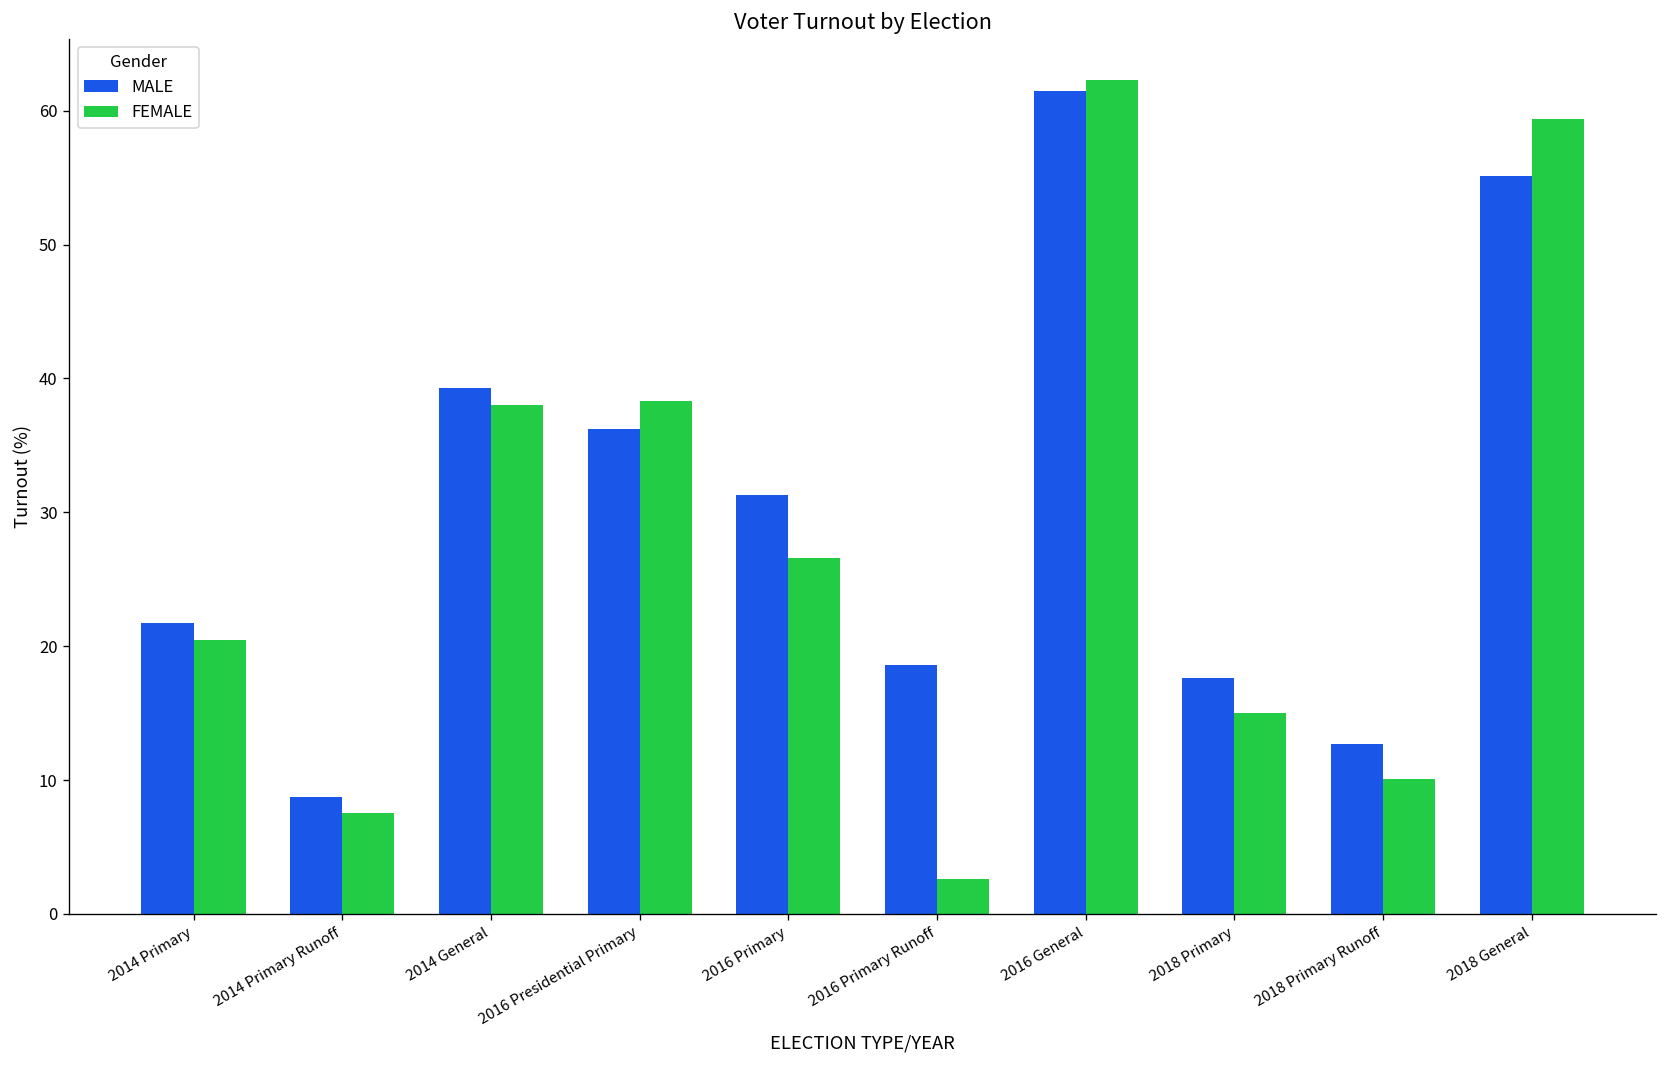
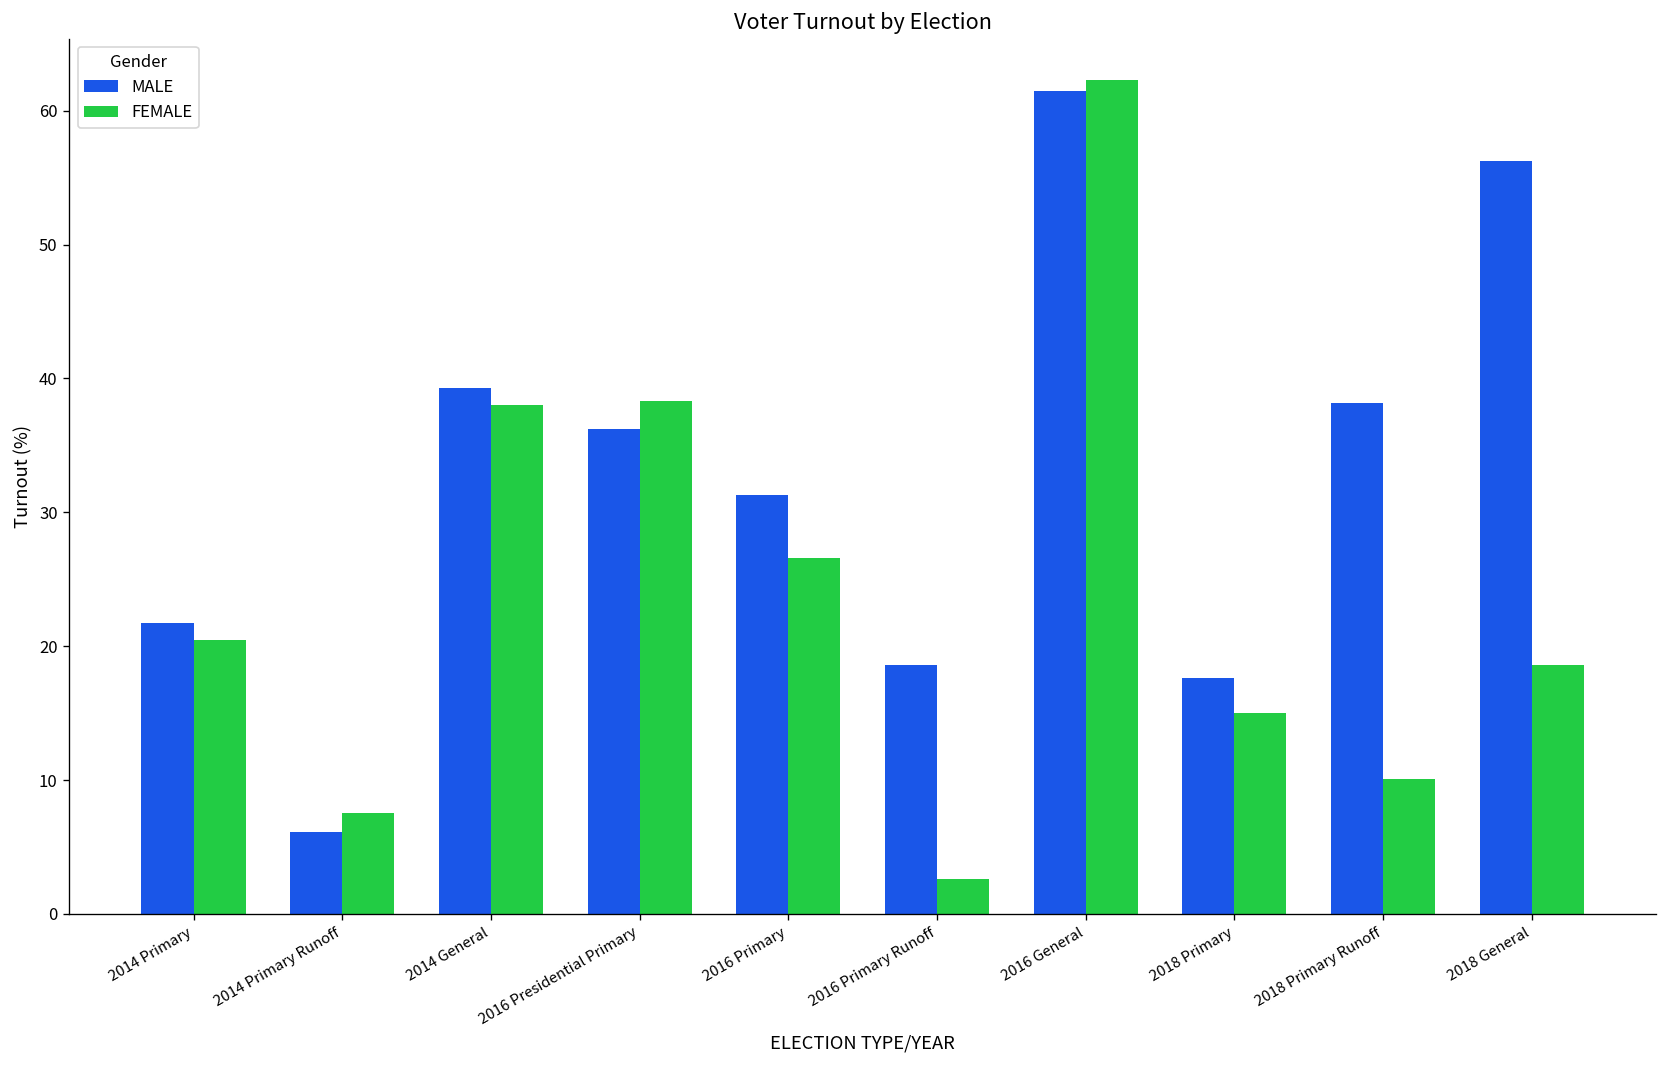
MALE, 2014 Primary Runoff: 8.7 -> 6.1
MALE, 2018 Primary Runoff: 12.7 -> 38.2
MALE, 2018 General: 55.1 -> 56.2
FEMALE, 2018 General: 59.4 -> 18.6
